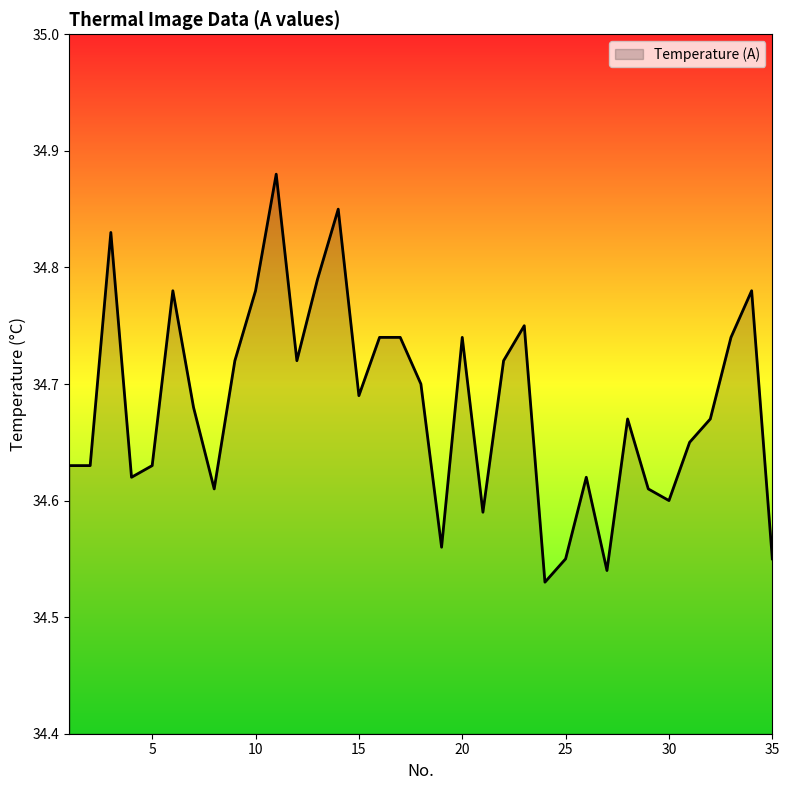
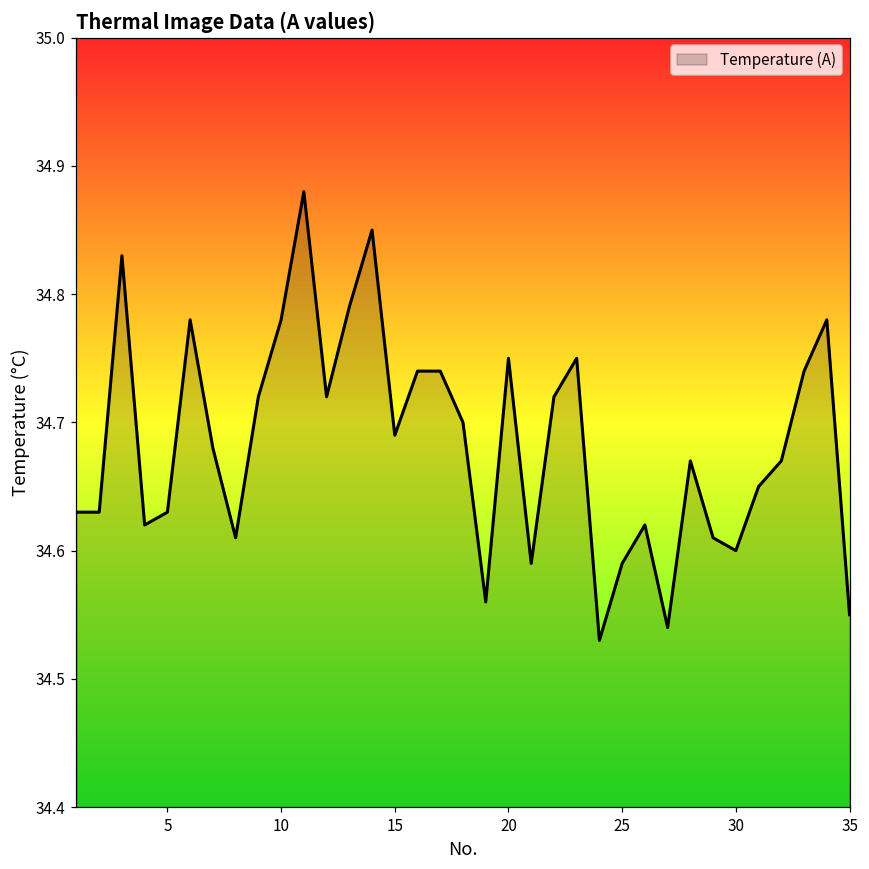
20: 34.74 -> 34.75
25: 34.55 -> 34.59
